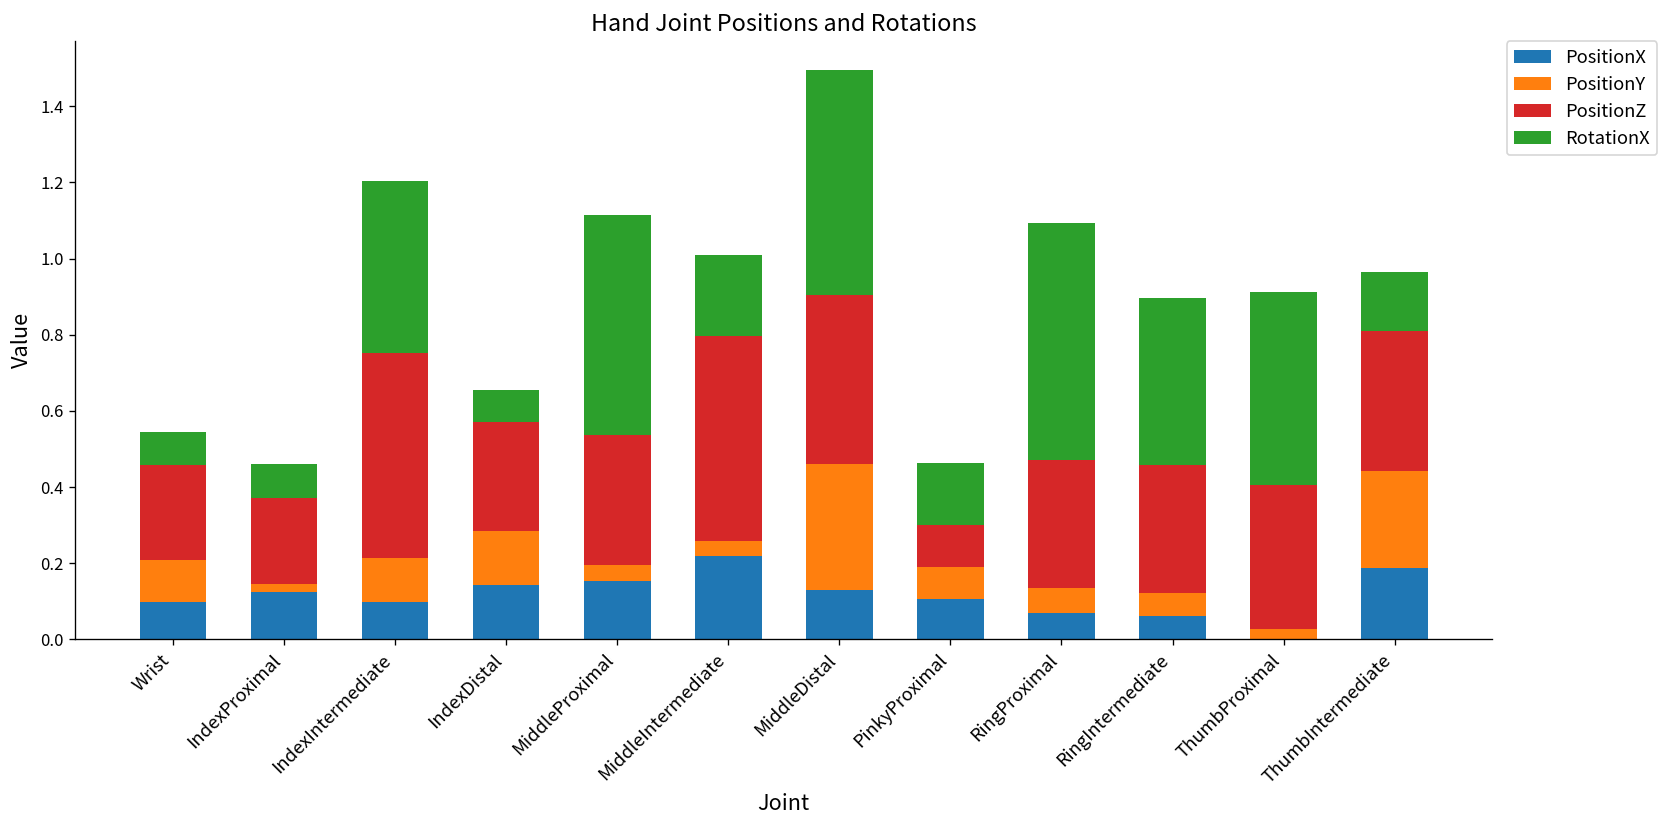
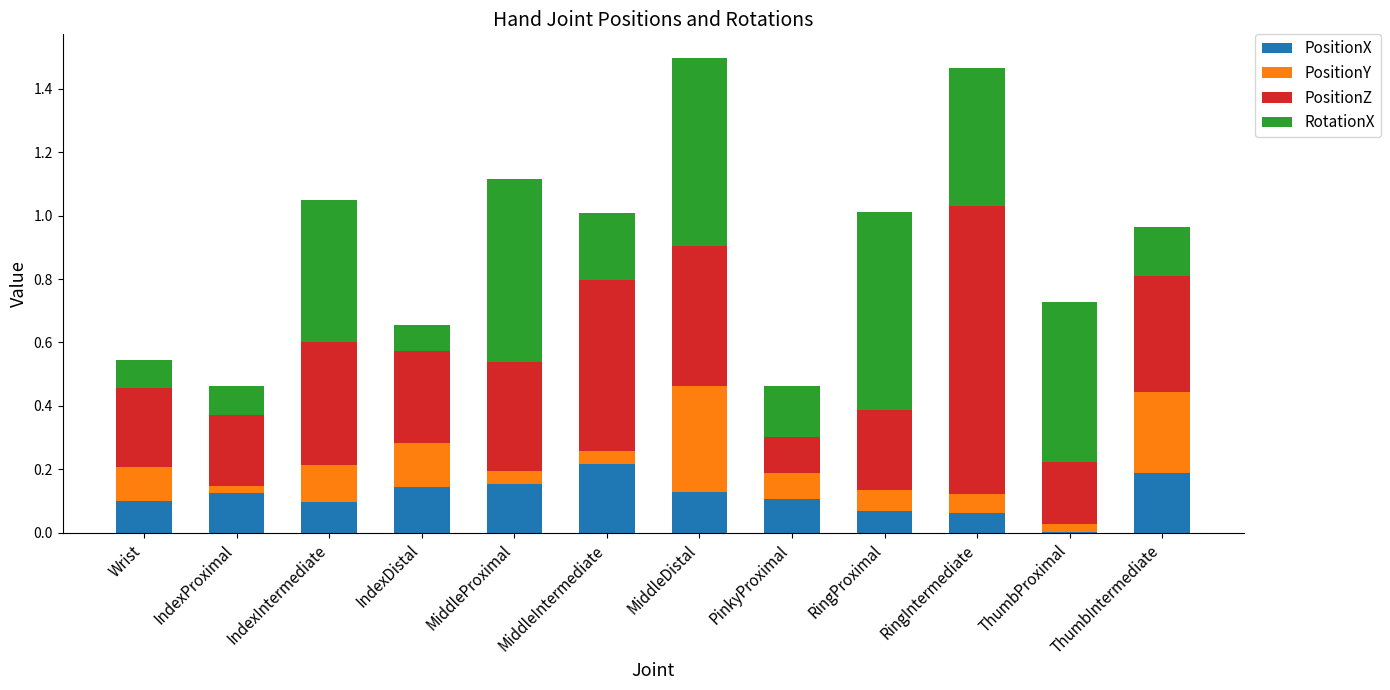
PositionZ, IndexIntermediate: 0.54 -> 0.38
PositionZ, RingProximal: 0.33 -> 0.25
PositionZ, RingIntermediate: 0.34 -> 0.91
PositionZ, ThumbProximal: 0.38 -> 0.19
